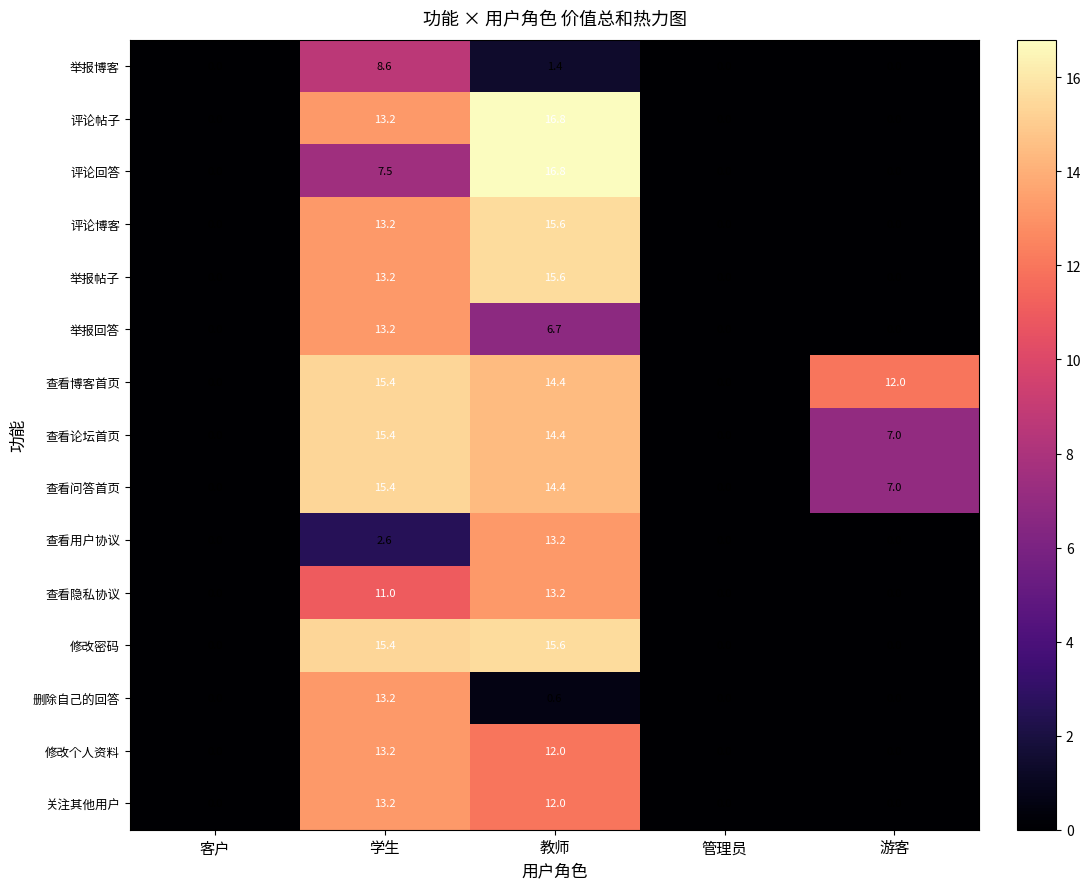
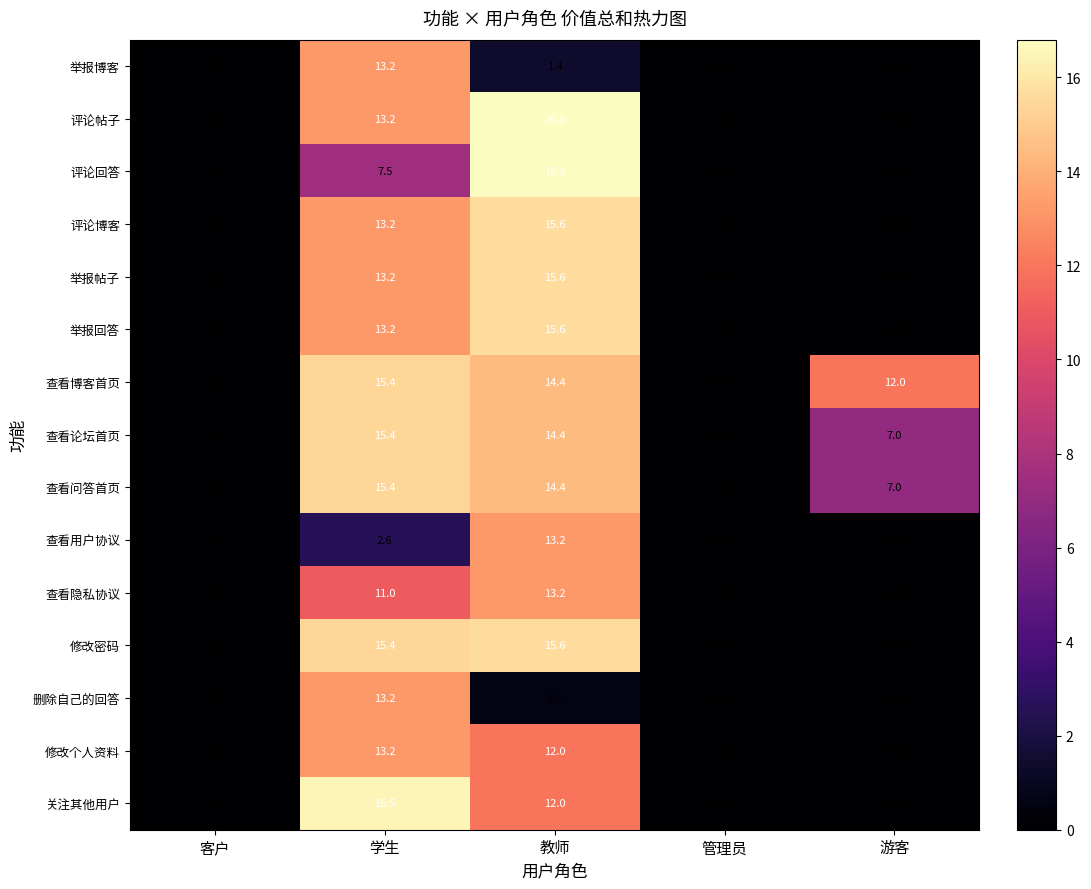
举报博客, 学生: 8.6 -> 13.2
举报回答, 教师: 6.7 -> 15.6
关注其他用户, 学生: 13.2 -> 16.5
